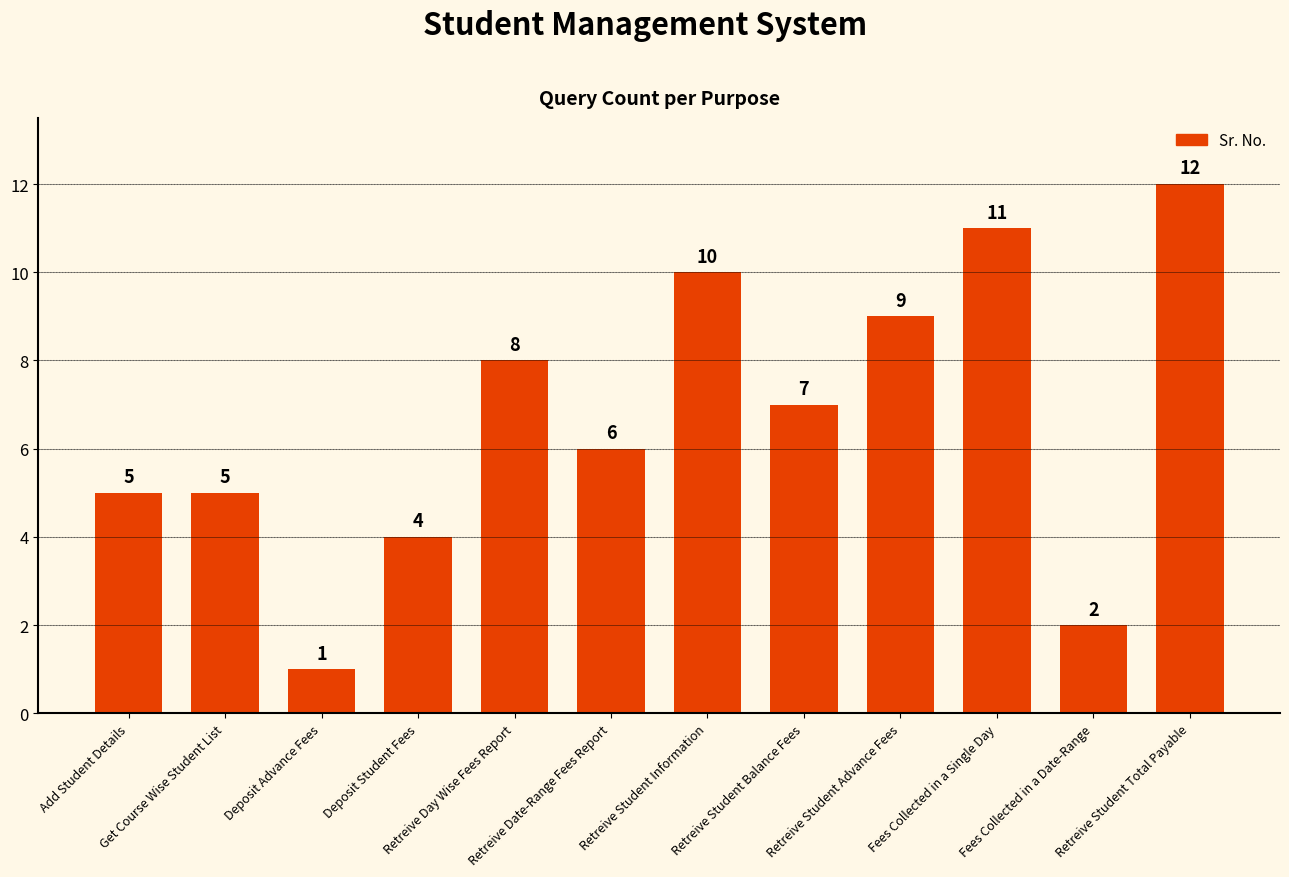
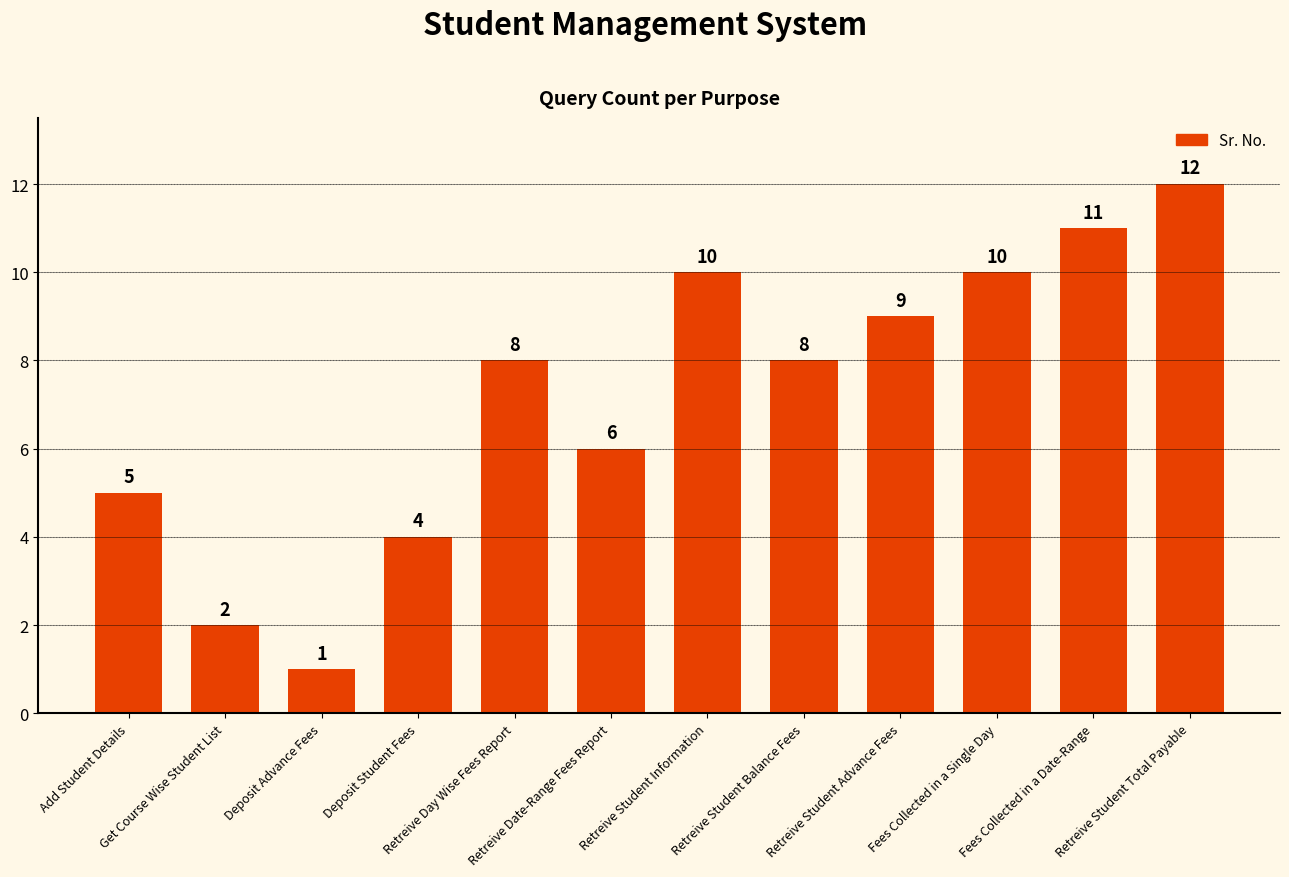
Get Course Wise Student List: 5 -> 2
Retreive Student Balance Fees: 7 -> 8
Fees Collected in a Single Day: 11 -> 10
Fees Collected in a Date-Range: 2 -> 11
